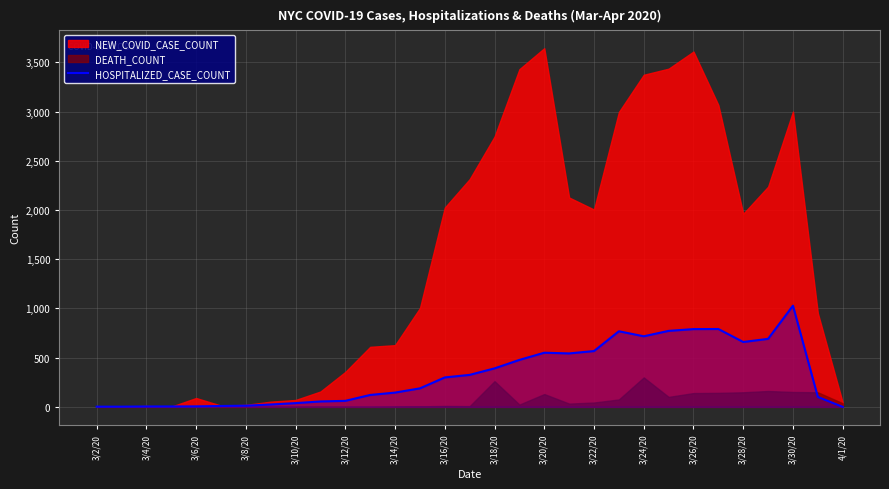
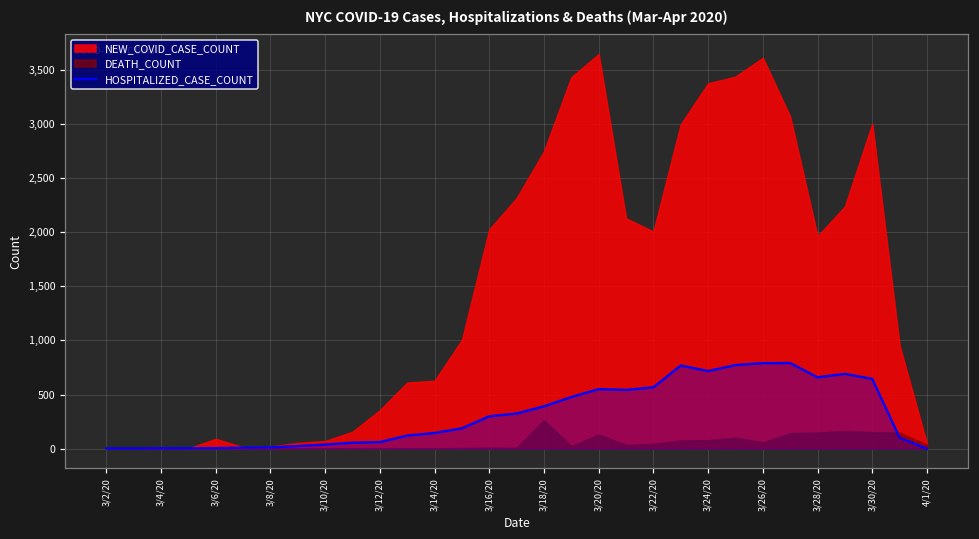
DEATH_COUNT, 3/24/20: 300 -> 100
DEATH_COUNT, 3/26/20: 140 -> 60
HOSPITALIZED_CASE_COUNT, 3/30/20: 1,000 -> 600
